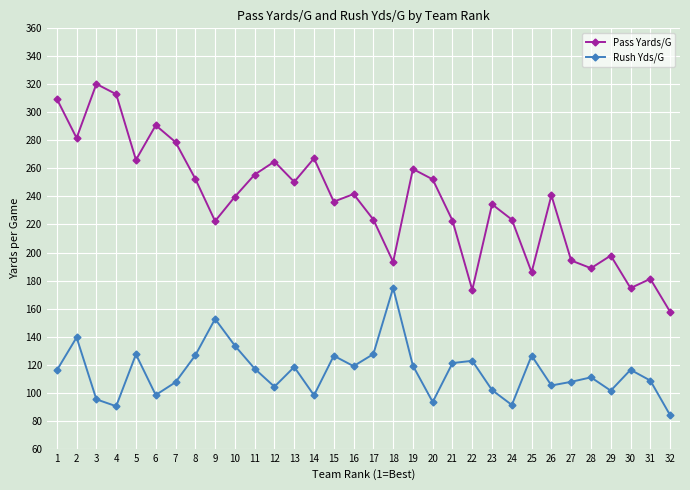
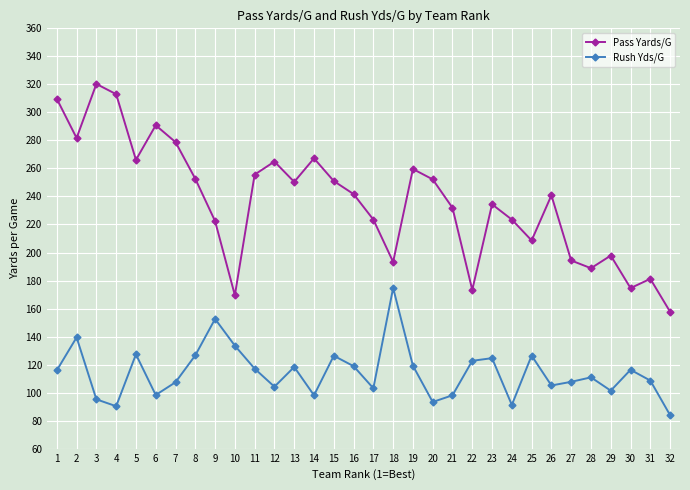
Pass Yards/G, 10: 240 -> 170
Pass Yards/G, 15: 236 -> 251
Rush Yds/G, 17: 128 -> 103
Pass Yards/G, 21: 223 -> 232
Rush Yds/G, 21: 121 -> 98
Rush Yds/G, 23: 102 -> 125
Pass Yards/G, 25: 186 -> 209
